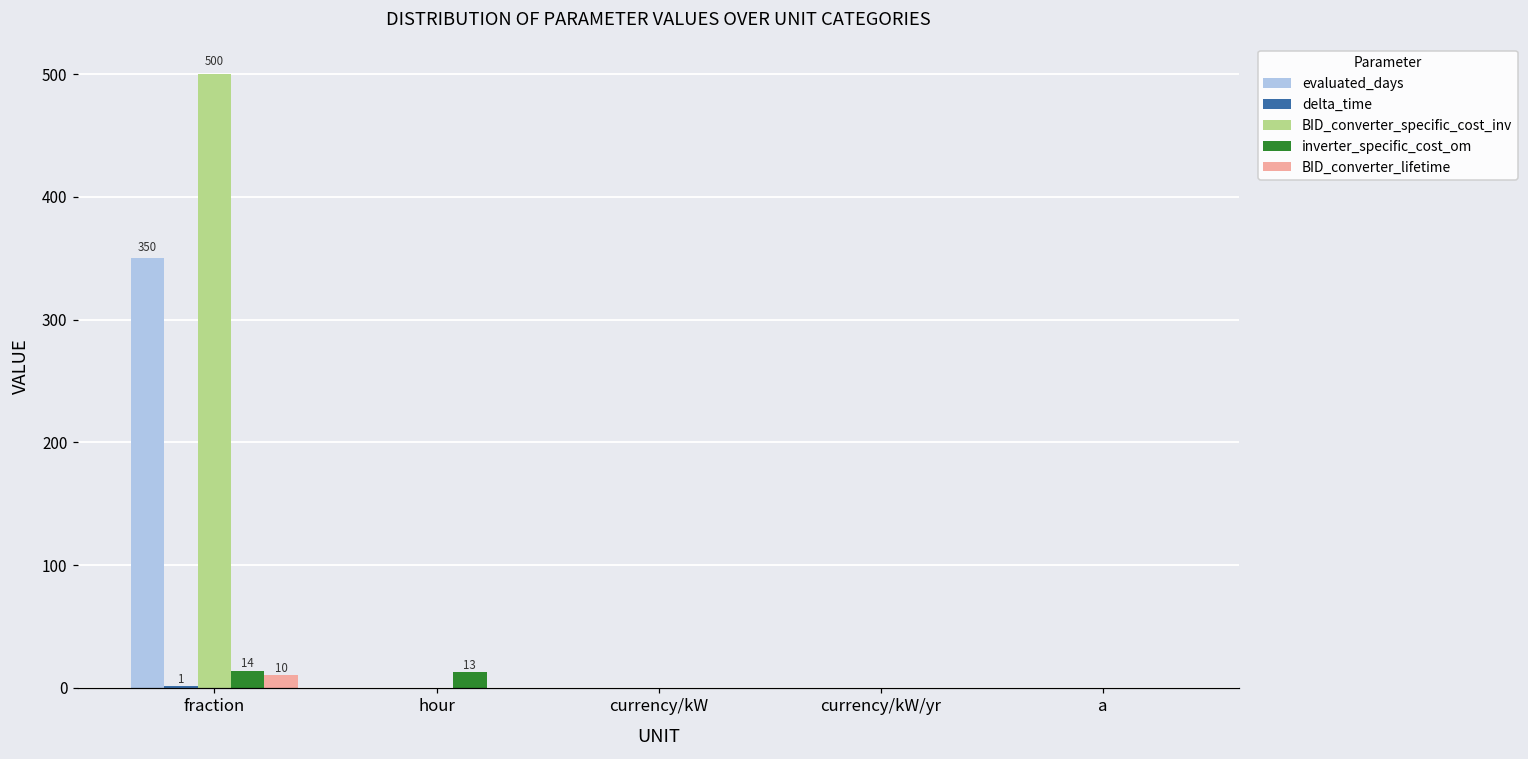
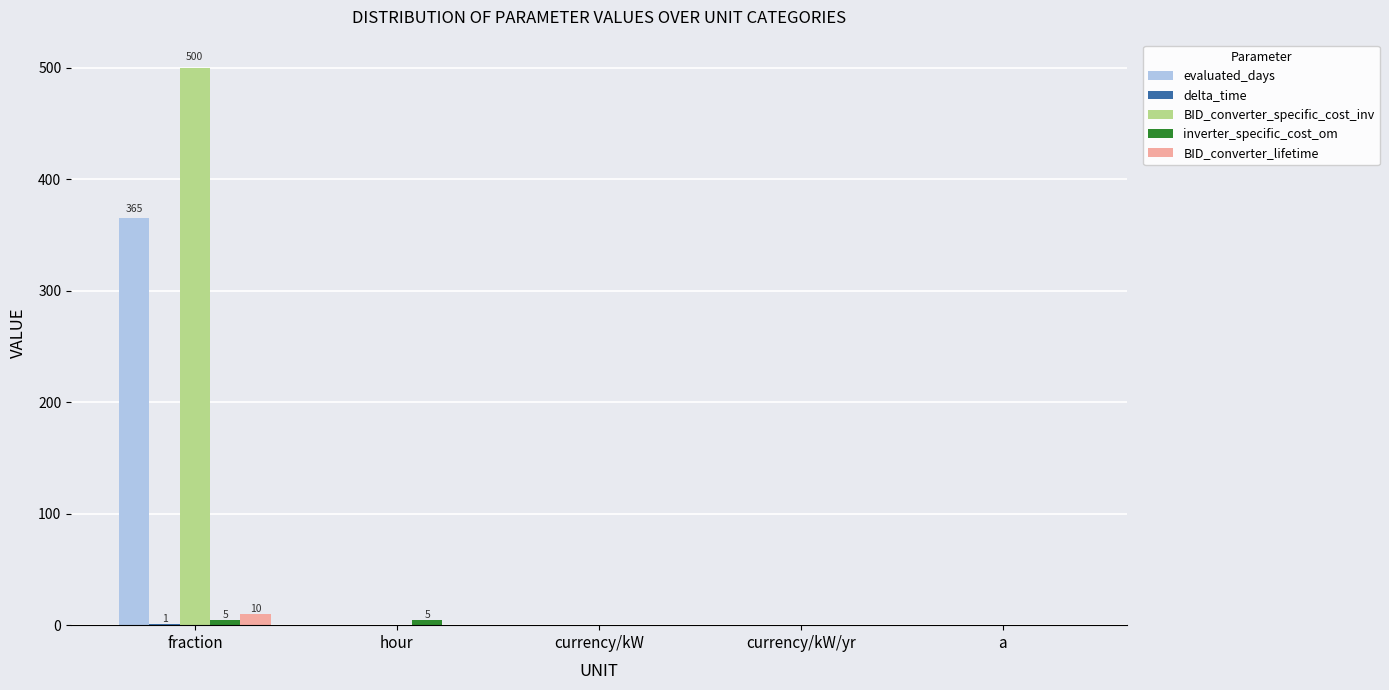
evaluated_days, fraction: 350 -> 365
inverter_specific_cost_om, fraction: 14 -> 5
inverter_specific_cost_om, hour: 13 -> 5
